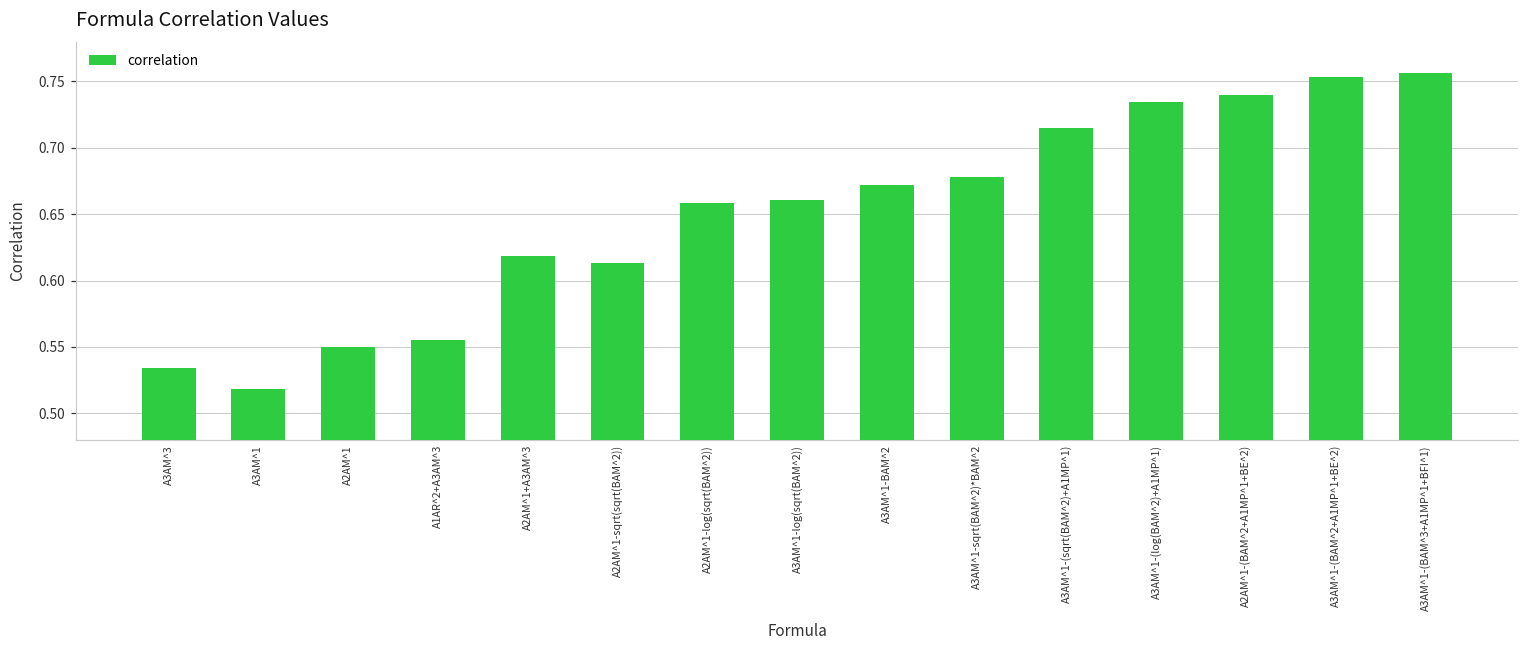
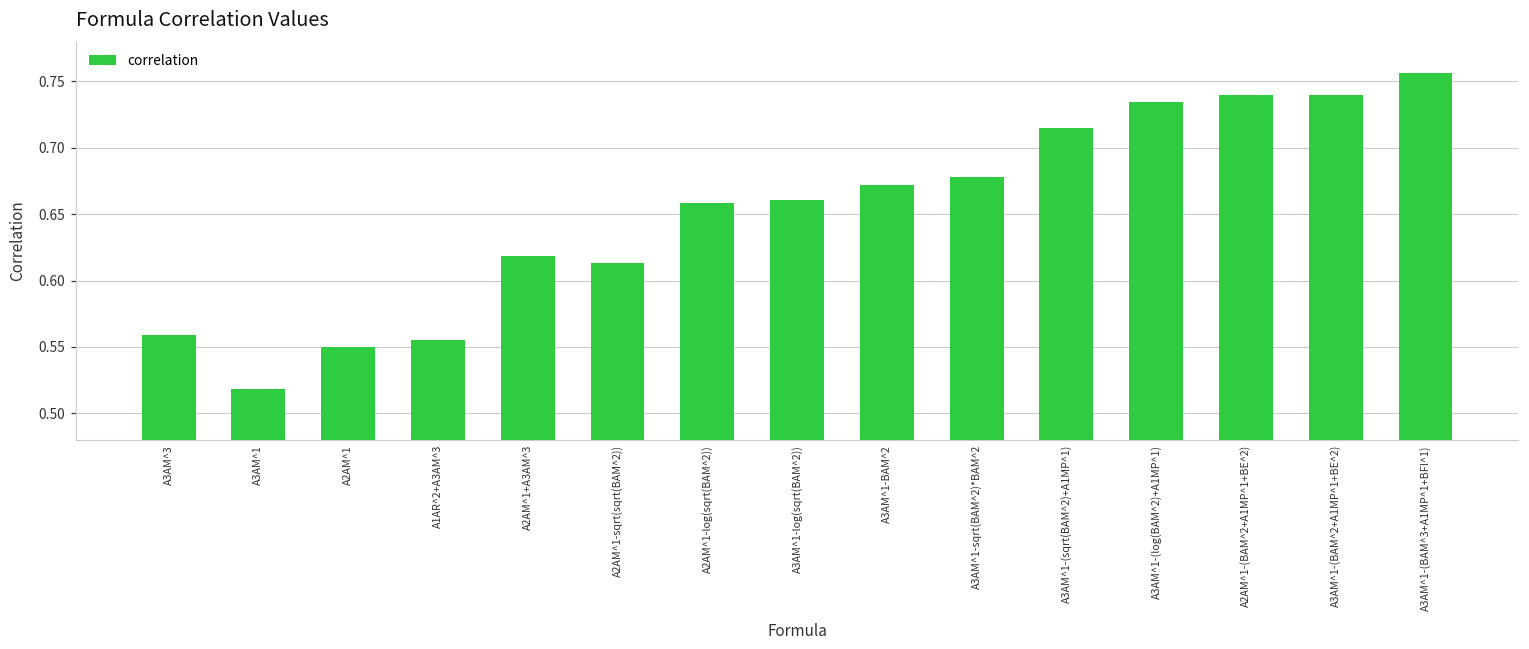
A3AM^3: 0.534 -> 0.559
A3AM^1-(BAM^2+A1MP^1+BE^2): 0.753 -> 0.740
